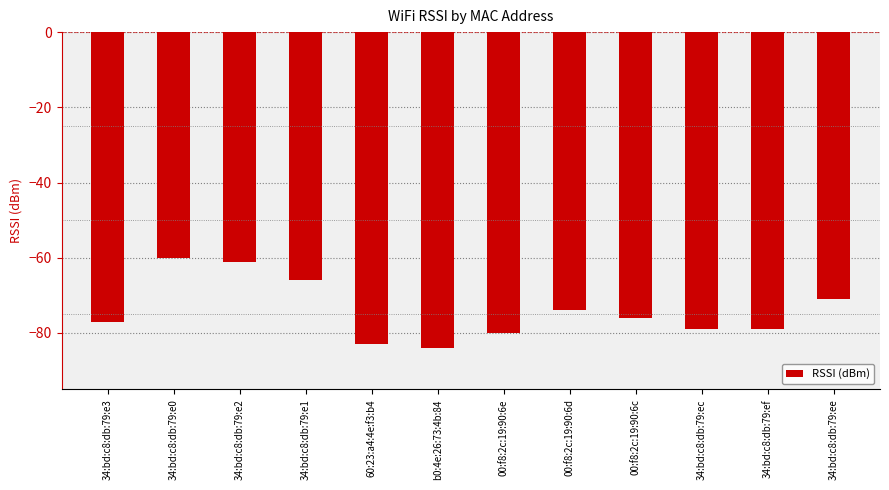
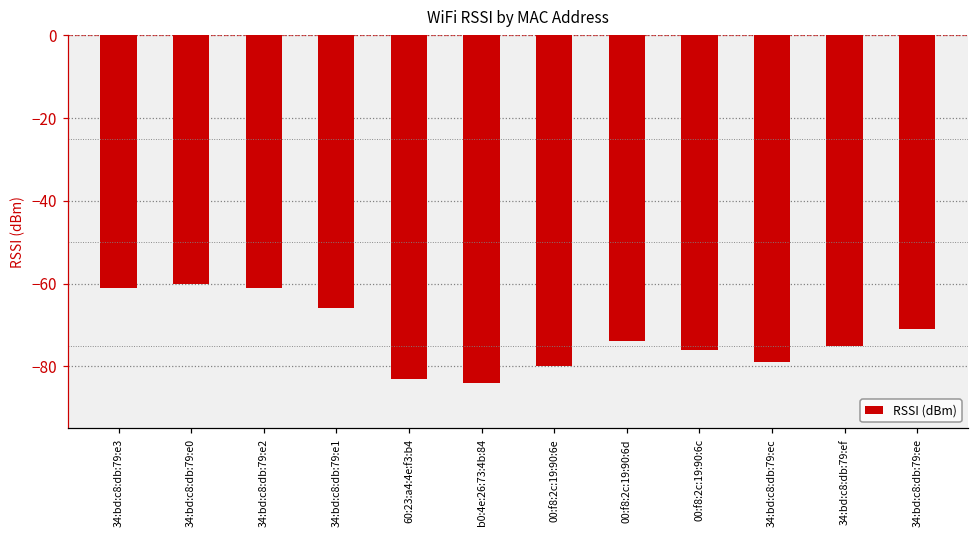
34:bd:c8:db:79:e3: -77 -> -61
34:bd:c8:db:79:ef: -79 -> -75
